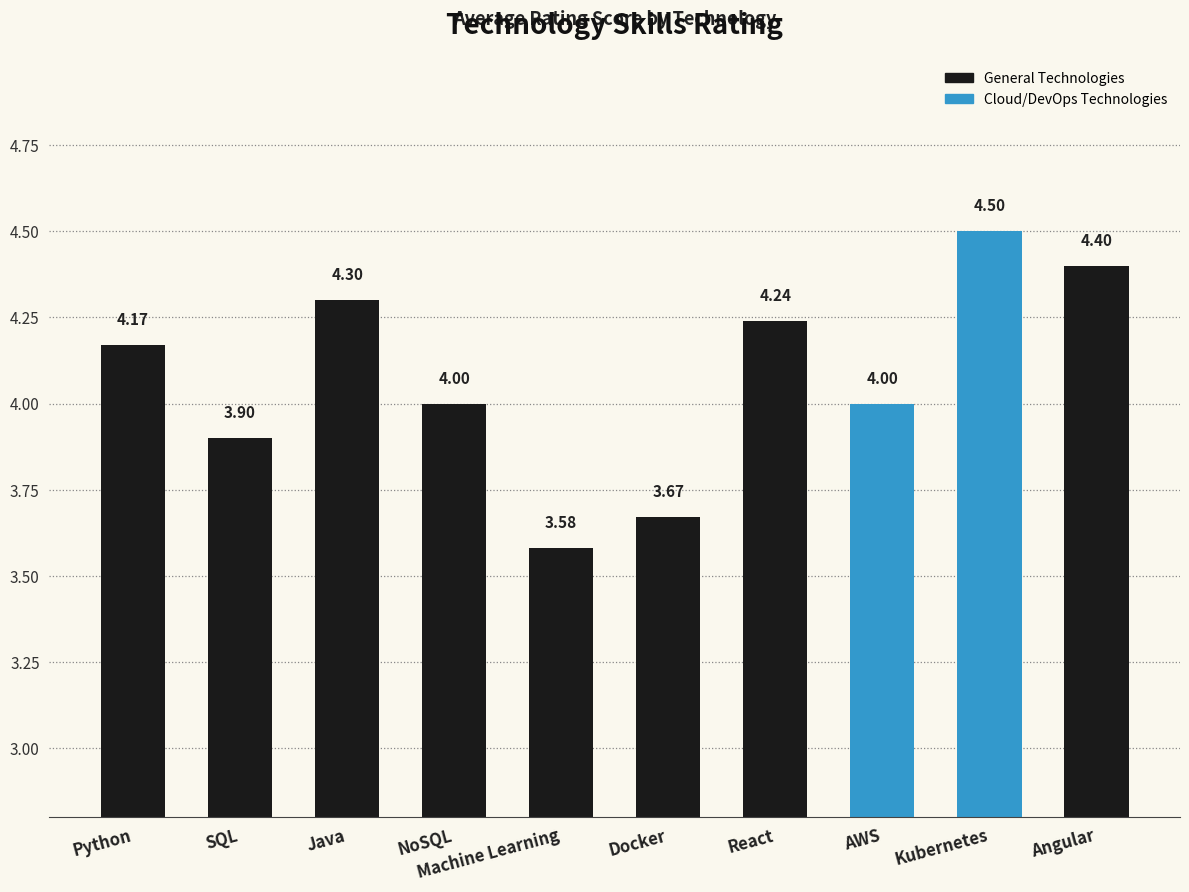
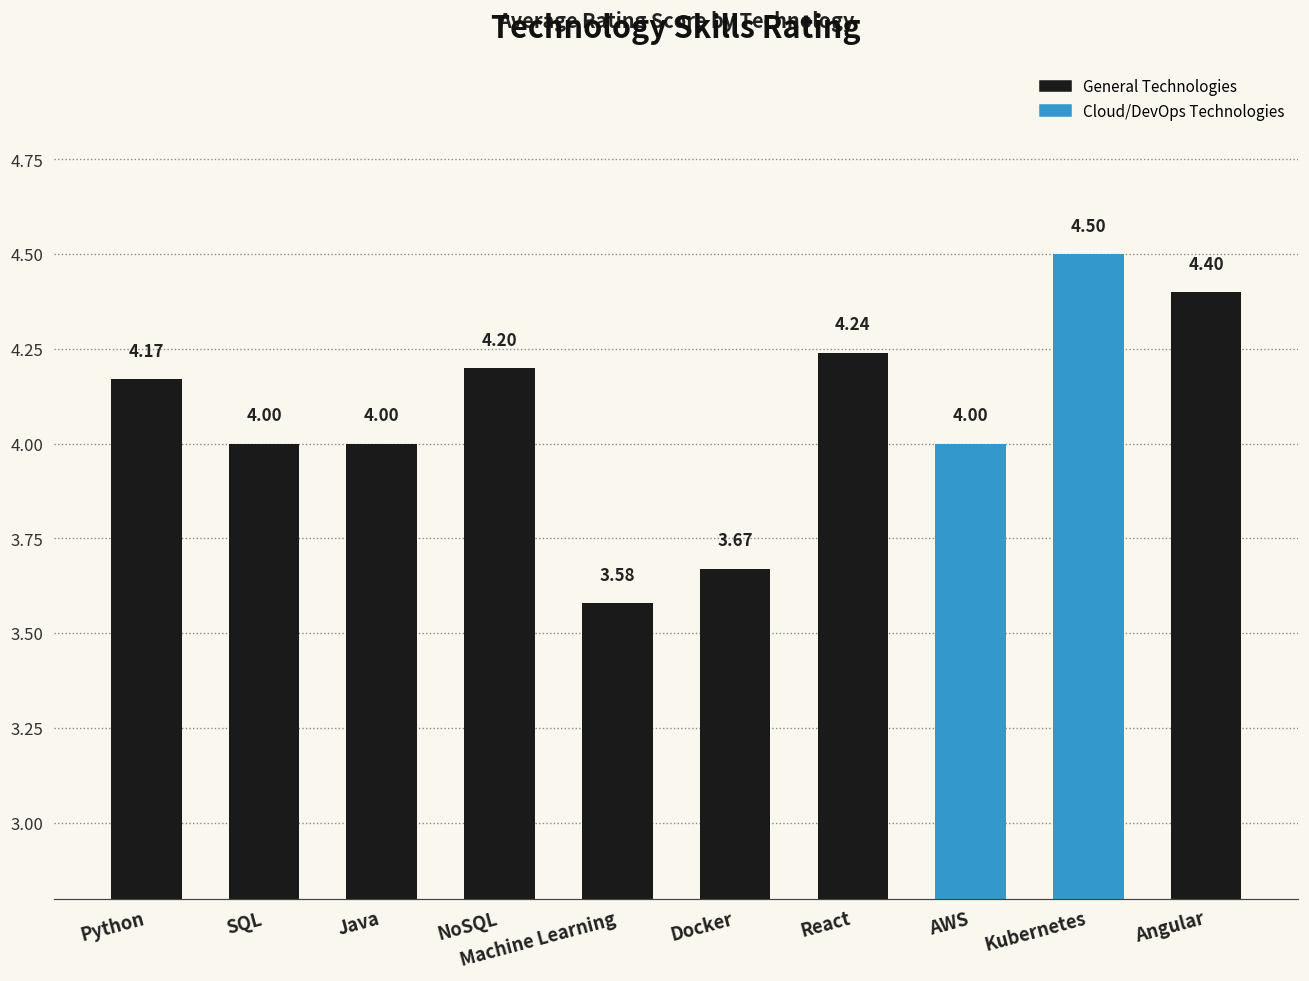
SQL: 3.90 -> 4.00
Java: 4.30 -> 4.00
NoSQL: 4.00 -> 4.20
